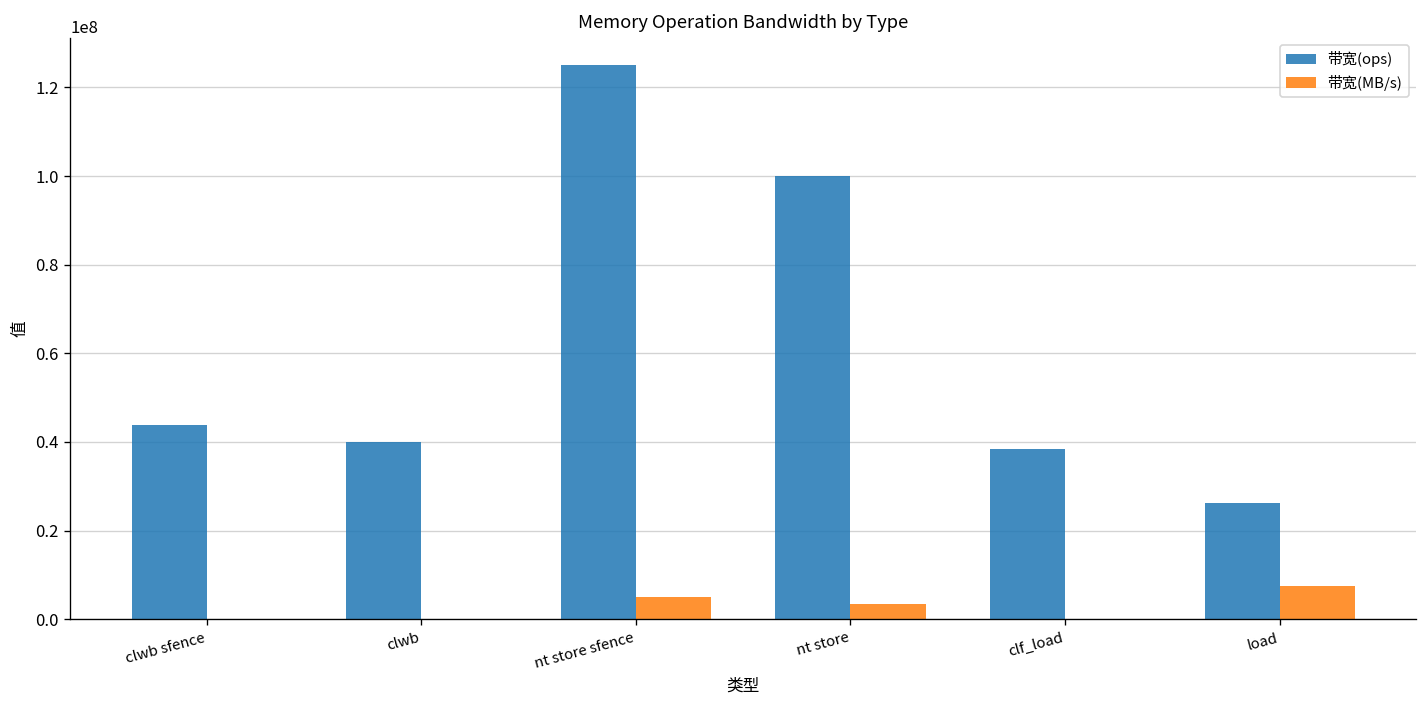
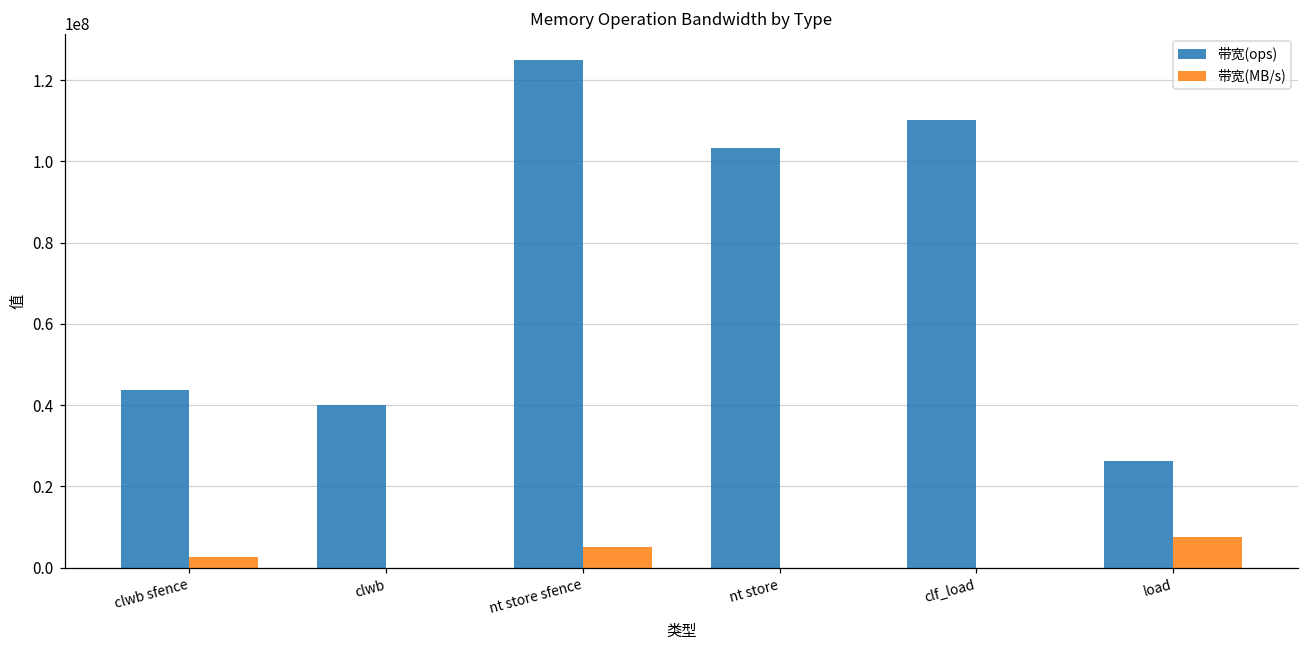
带宽(MB/s), clwb sfence: 0 -> 3000000
带宽(ops), nt store: 100000000 -> 103000000
带宽(MB/s), nt store: 3000000 -> 0
带宽(ops), clf_load: 38000000 -> 110000000
